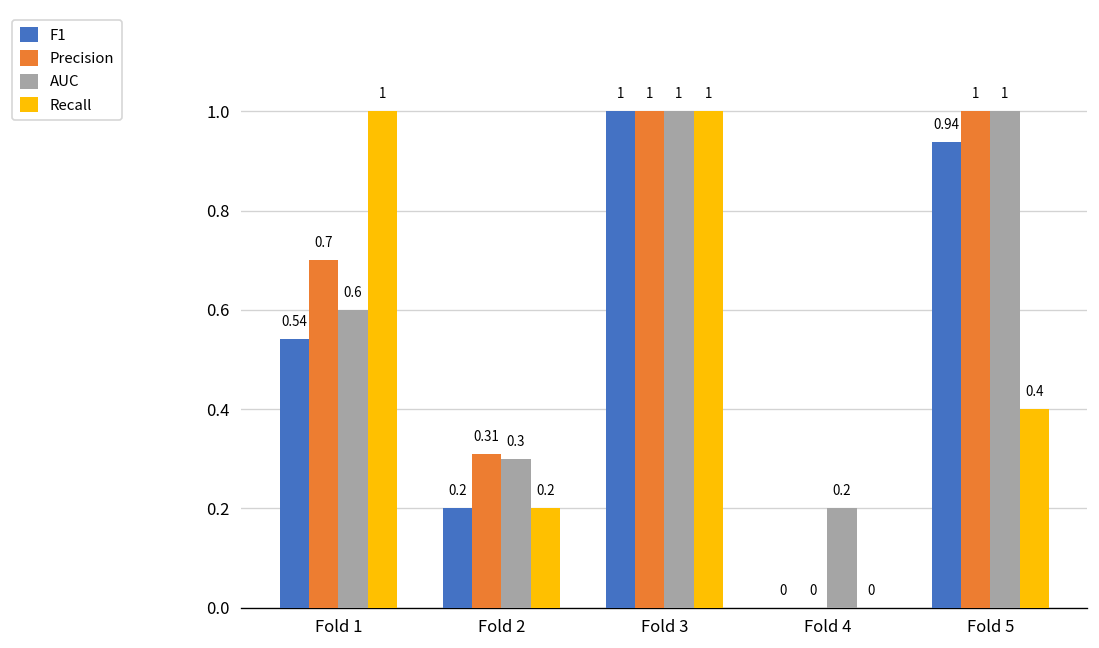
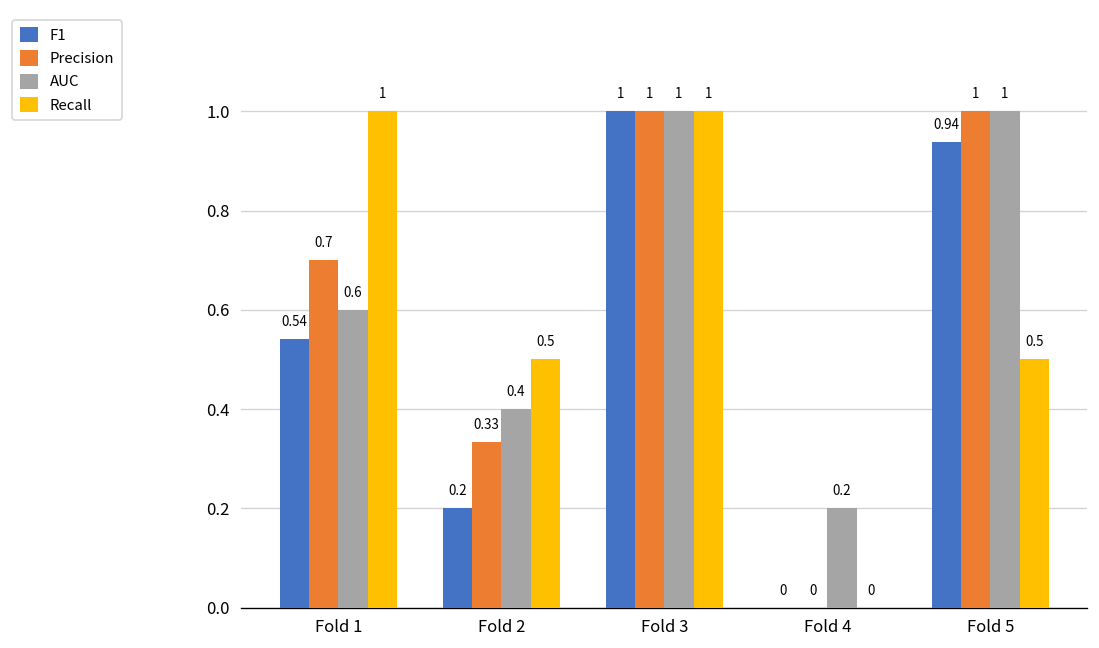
Precision, Fold 2: 0.31 -> 0.33
AUC, Fold 2: 0.3 -> 0.4
Recall, Fold 2: 0.2 -> 0.5
Recall, Fold 5: 0.4 -> 0.5
